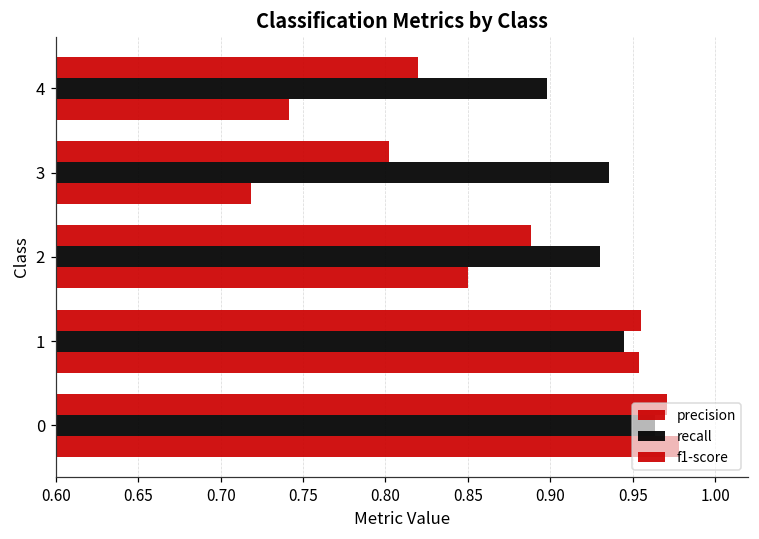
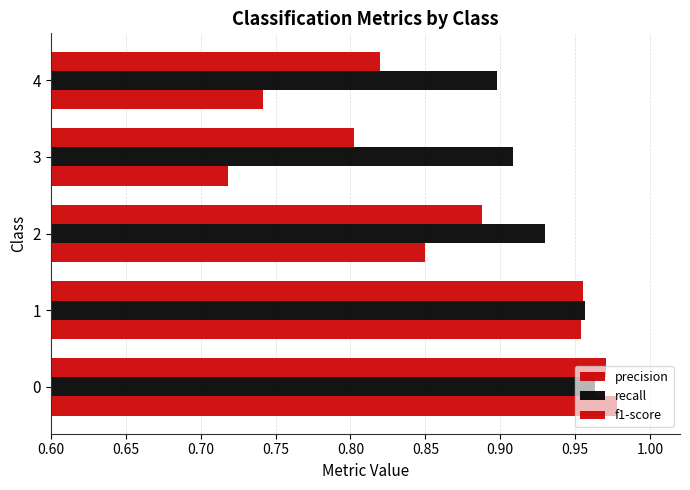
recall, 3: 0.936 -> 0.908
recall, 1: 0.945 -> 0.957
